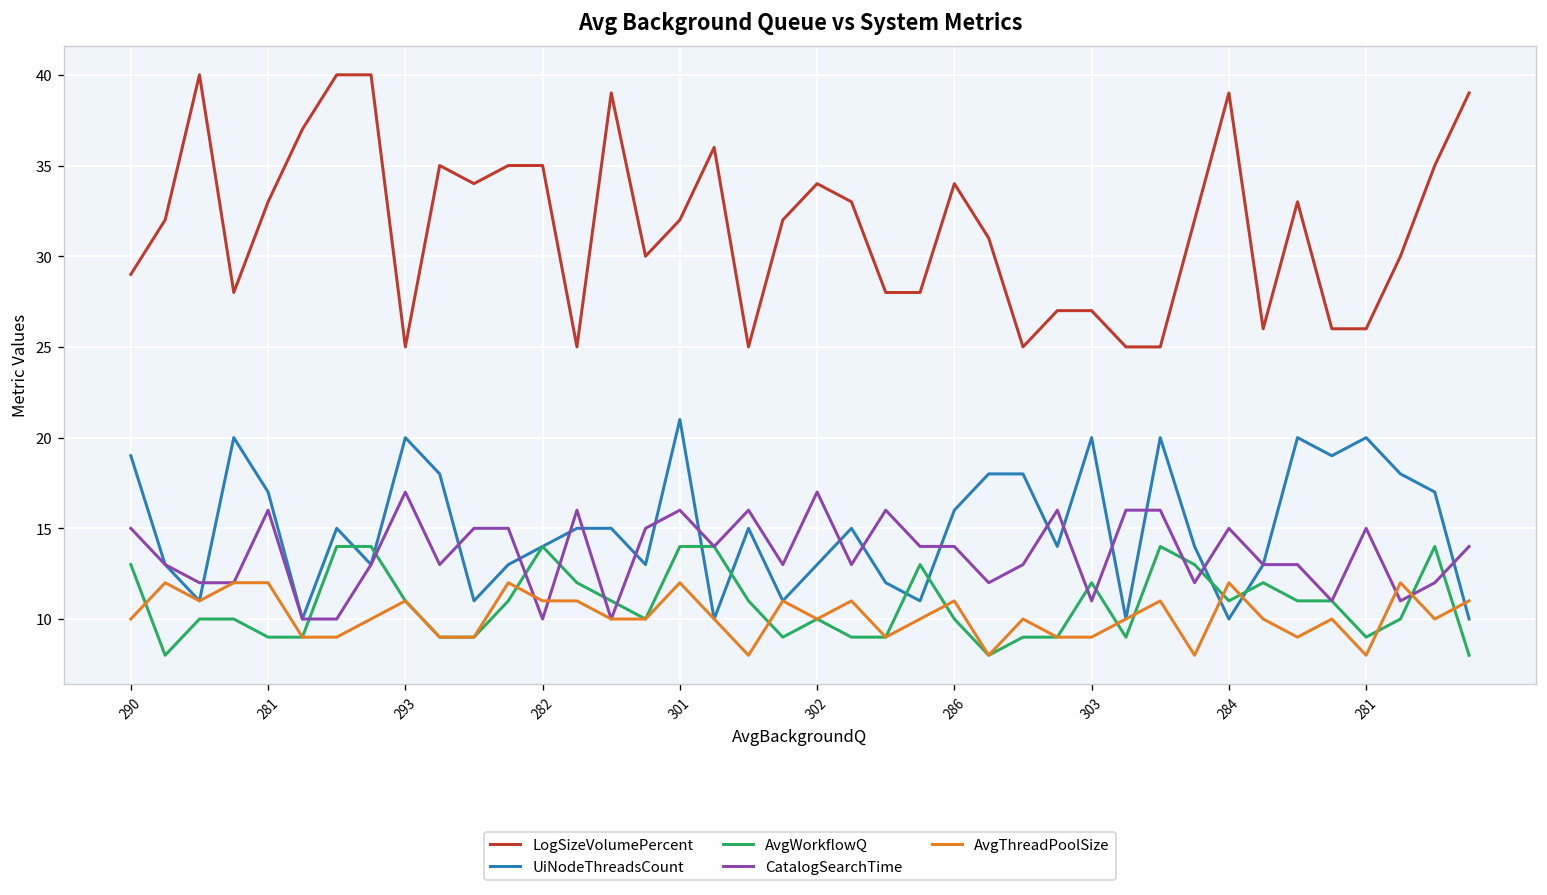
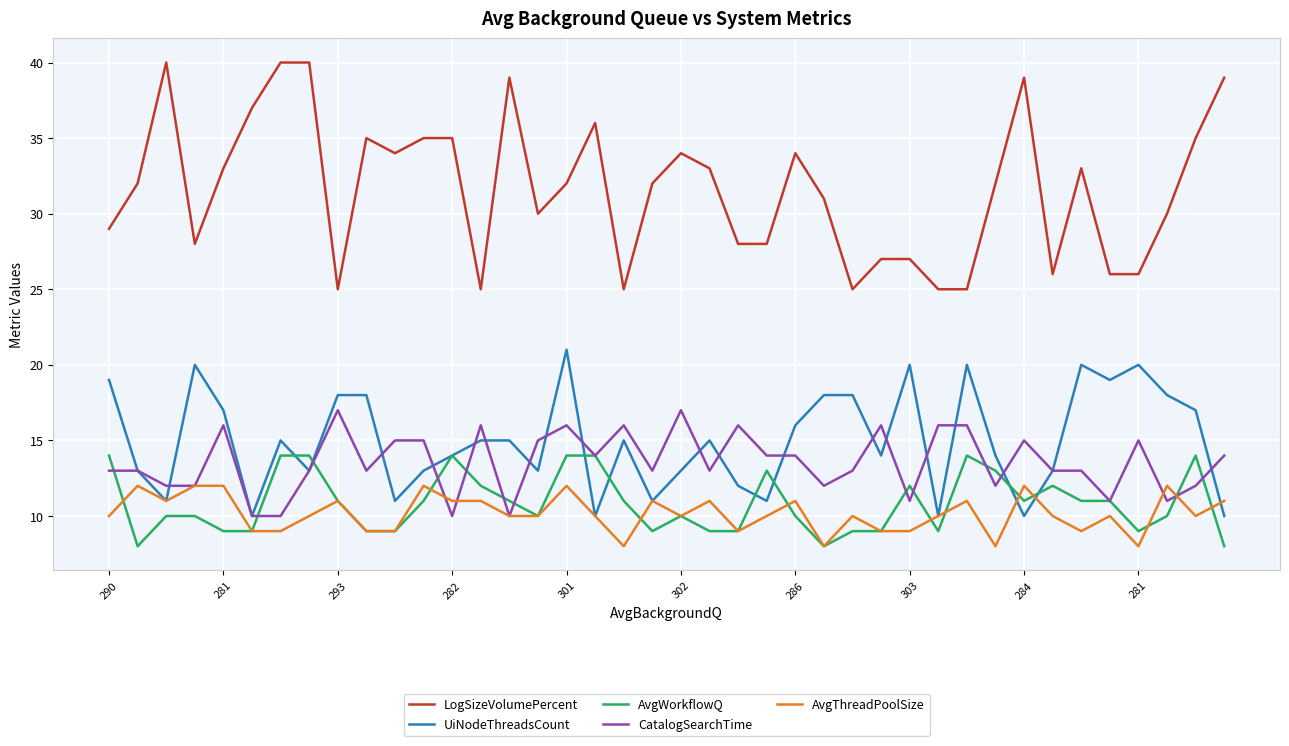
AvgWorkflowQ, 290: 13 -> 14
CatalogSearchTime, 290: 15 -> 13
UiNodeThreadsCount, 293: 20 -> 18
